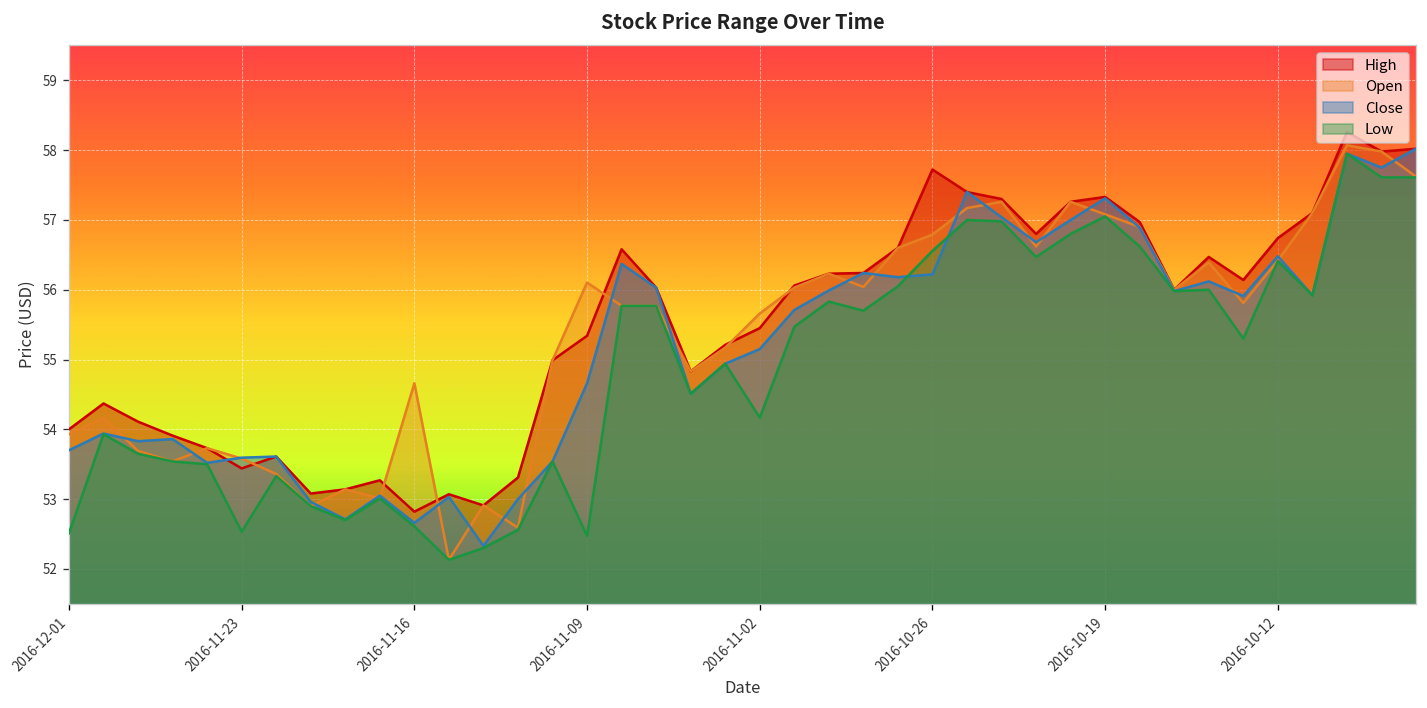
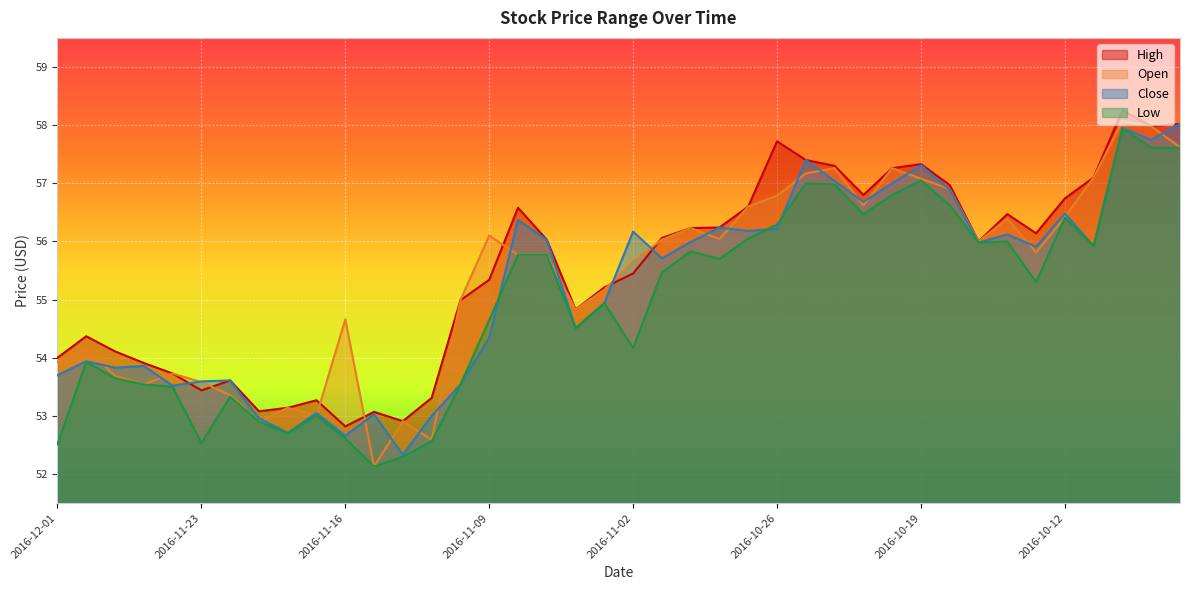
Close, 2016-11-09: 54.7 -> 54.4
Low, 2016-11-09: 52.5 -> 54.7
Close, 2016-11-02: 55.2 -> 56.2
Low, 2016-10-26: 56.6 -> 56.3
